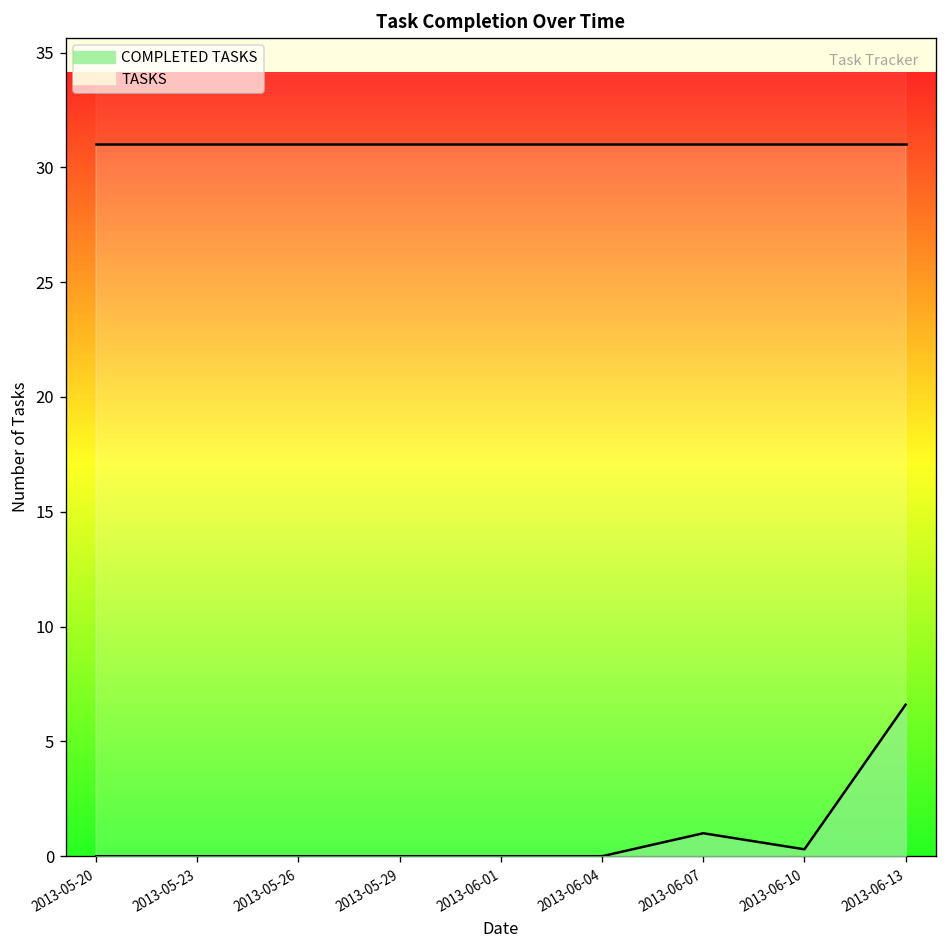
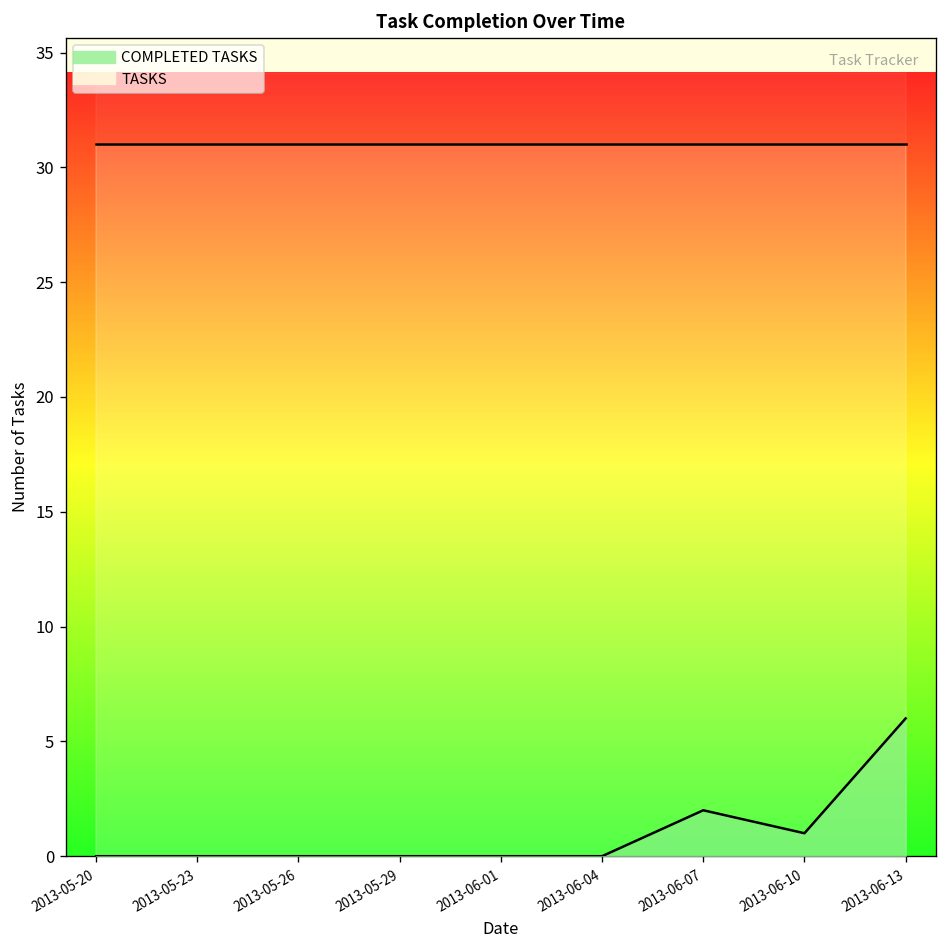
COMPLETED TASKS, 2013-06-07: 1 -> 2
COMPLETED TASKS, 2013-06-10: 0.3 -> 1.0
COMPLETED TASKS, 2013-06-13: 6.6 -> 6.0
